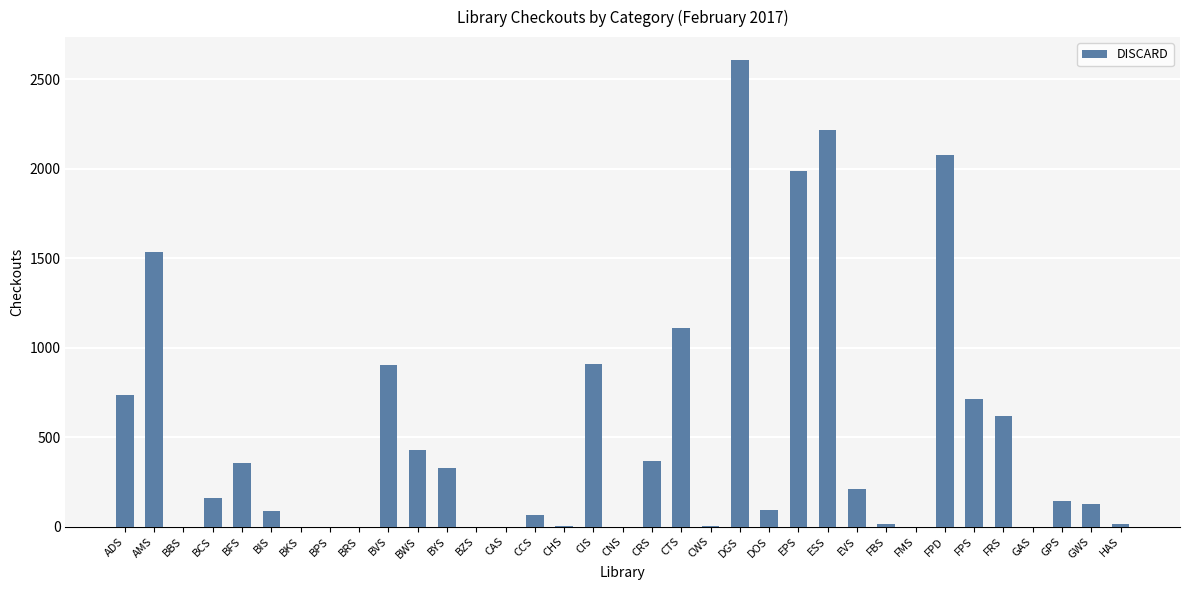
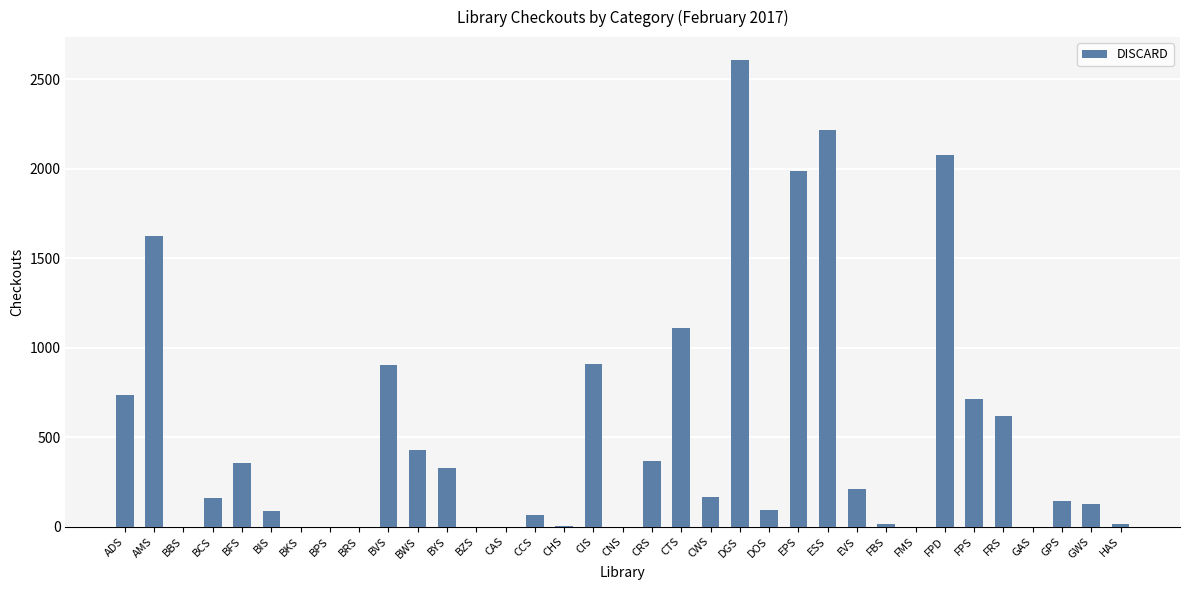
AMS: 1530 -> 1620
CWS: 0 -> 170
